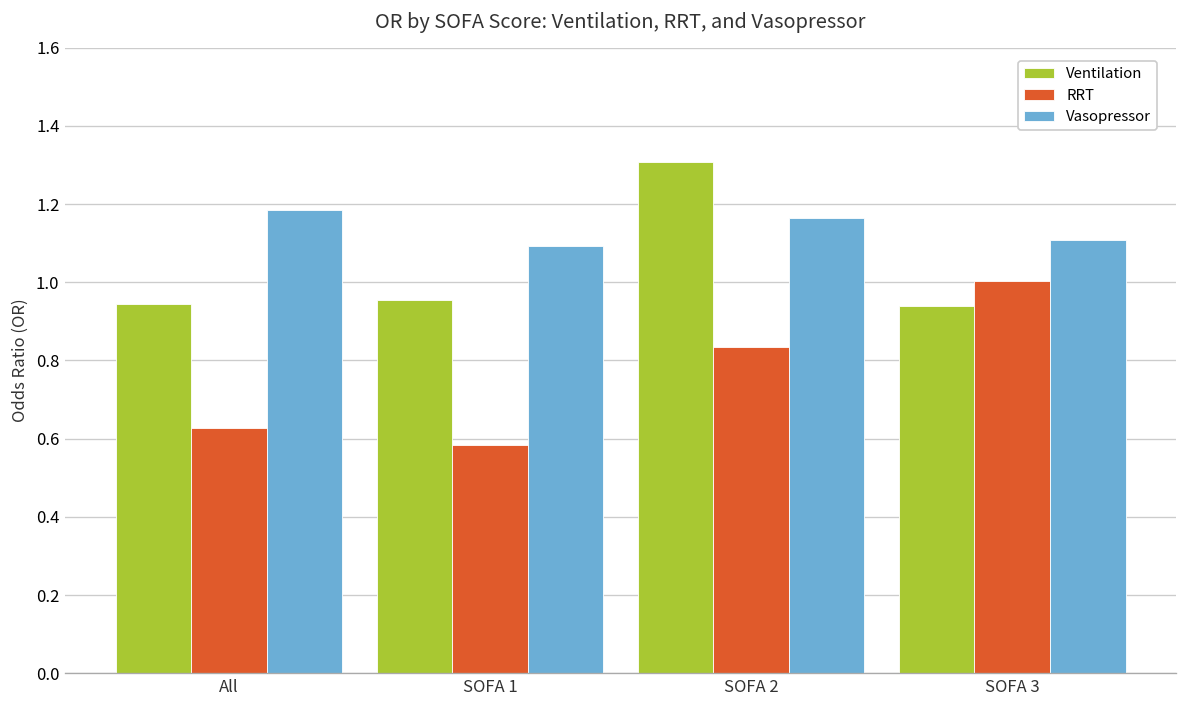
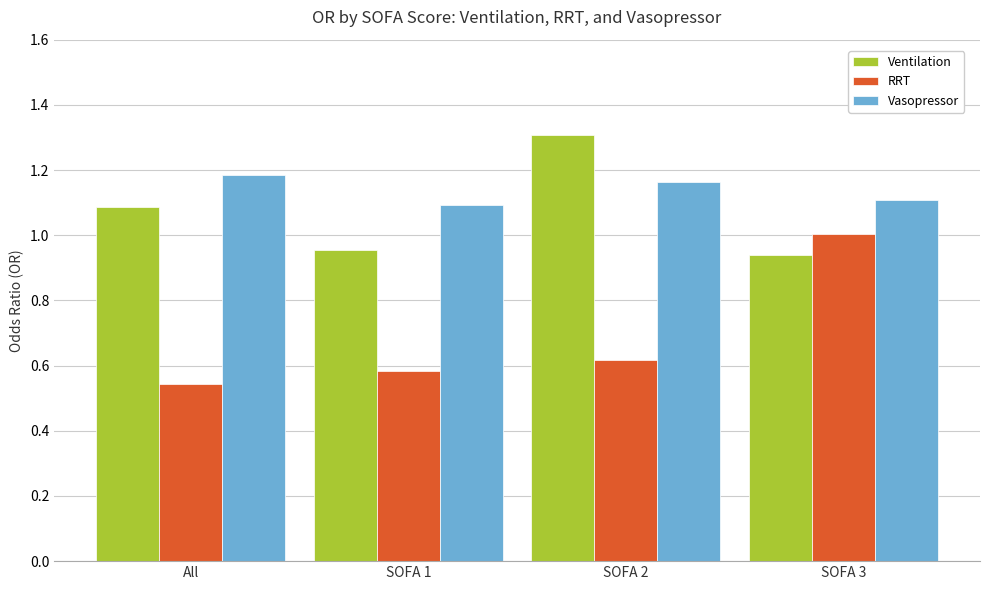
Ventilation, All: 0.94 -> 1.09
RRT, All: 0.63 -> 0.54
RRT, SOFA 2: 0.83 -> 0.62
